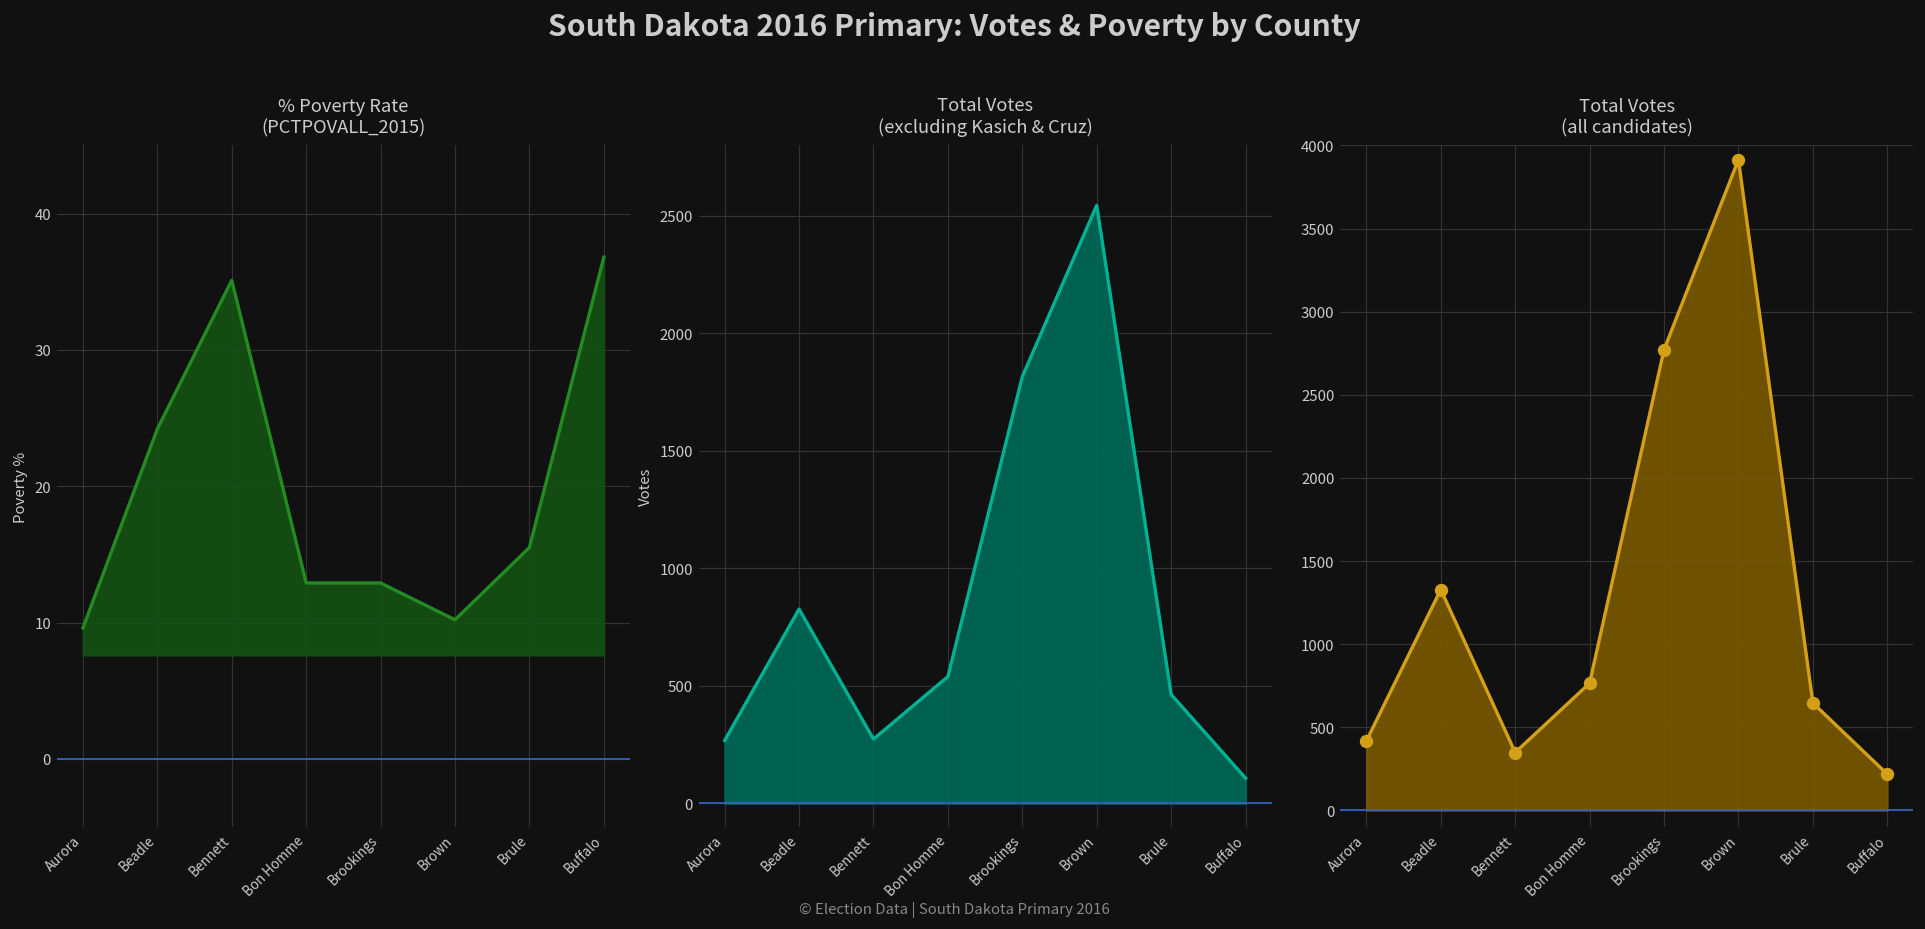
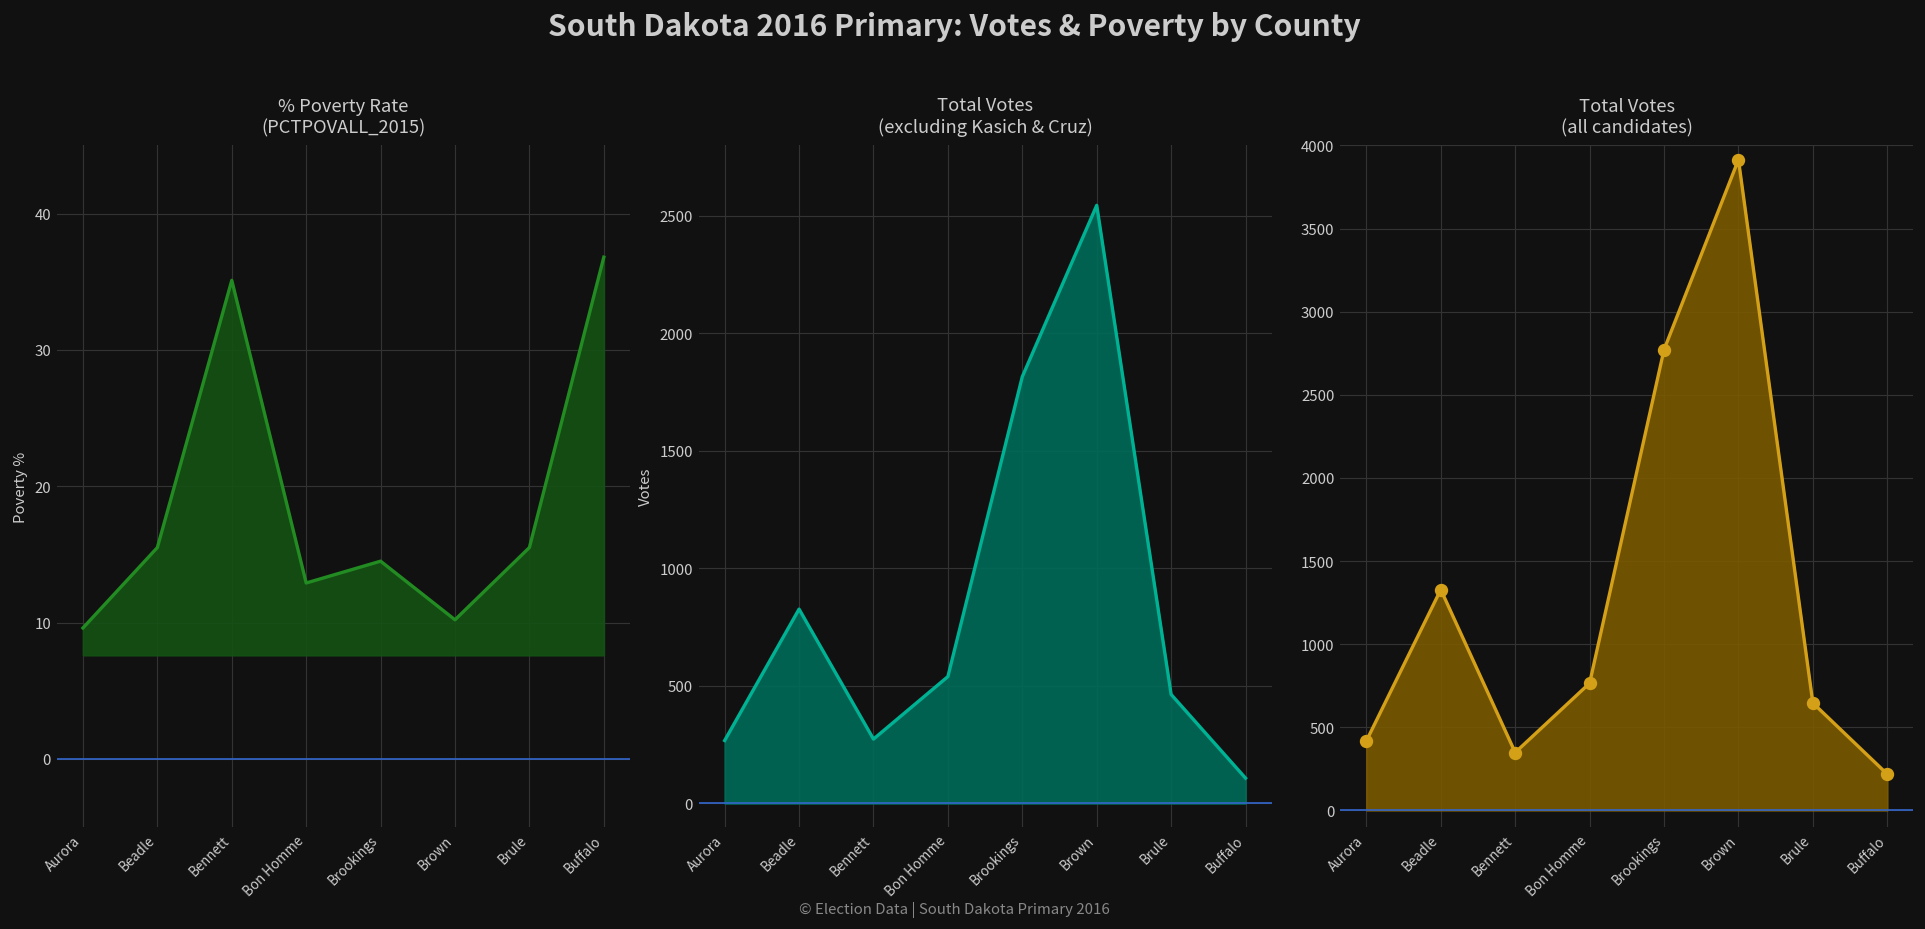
% Poverty Rate (PCTPOVALL_2015), Beadle: 24.2 -> 15.5
% Poverty Rate (PCTPOVALL_2015), Brookings: 12.9 -> 14.5
